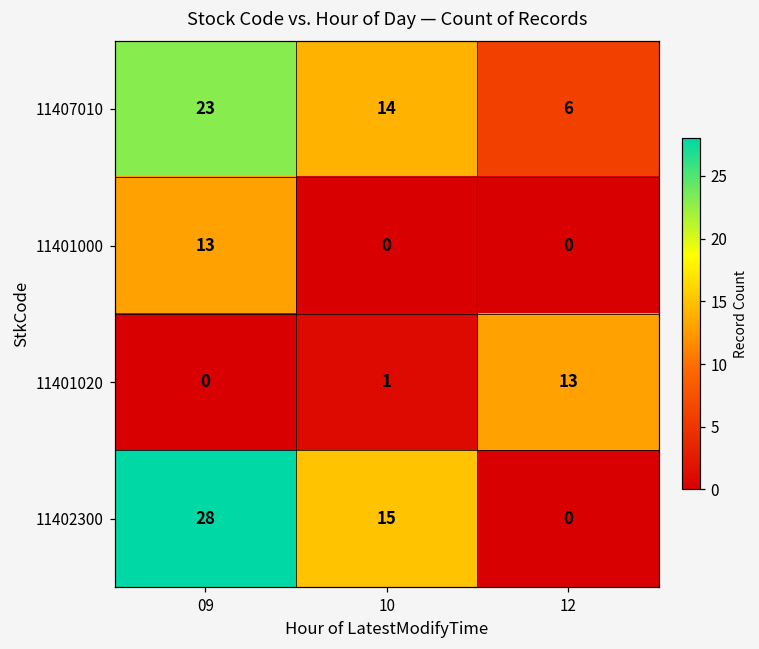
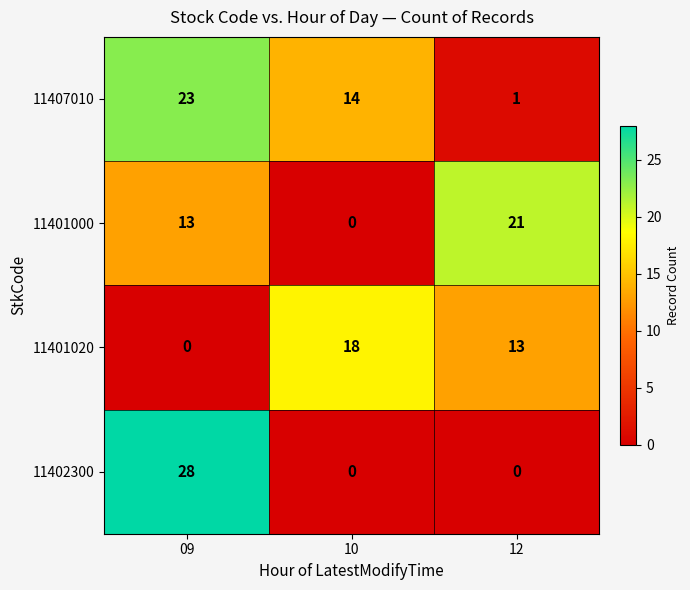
11407010, 12: 6 -> 1
11401000, 12: 0 -> 21
11401020, 10: 1 -> 18
11402300, 10: 15 -> 0
